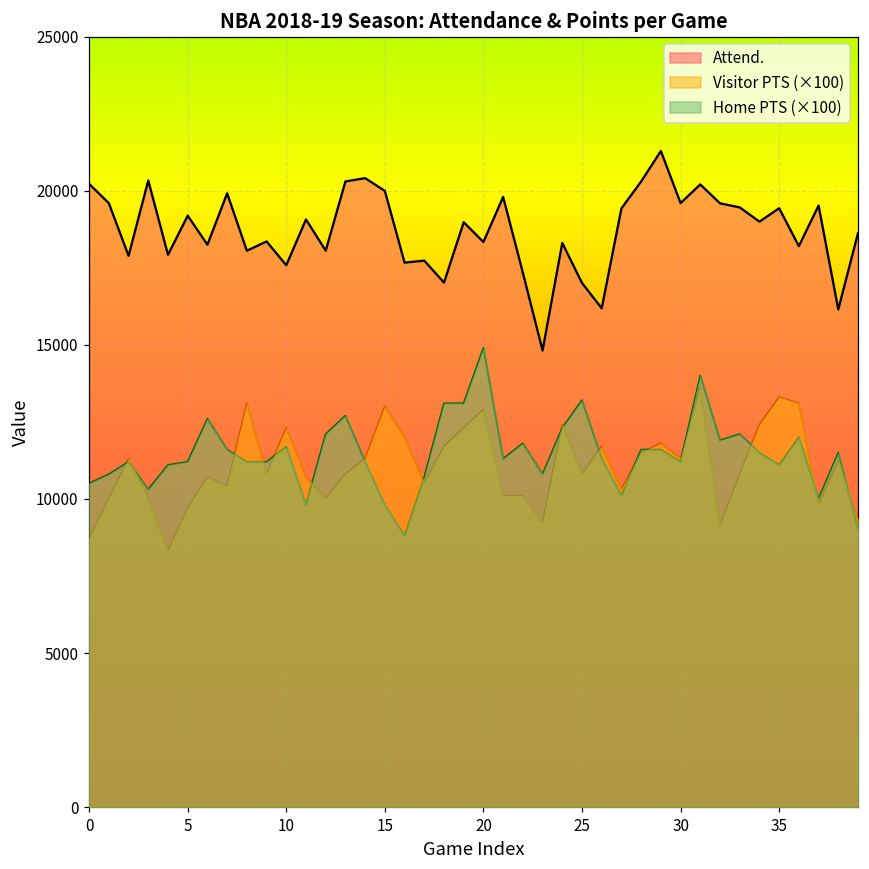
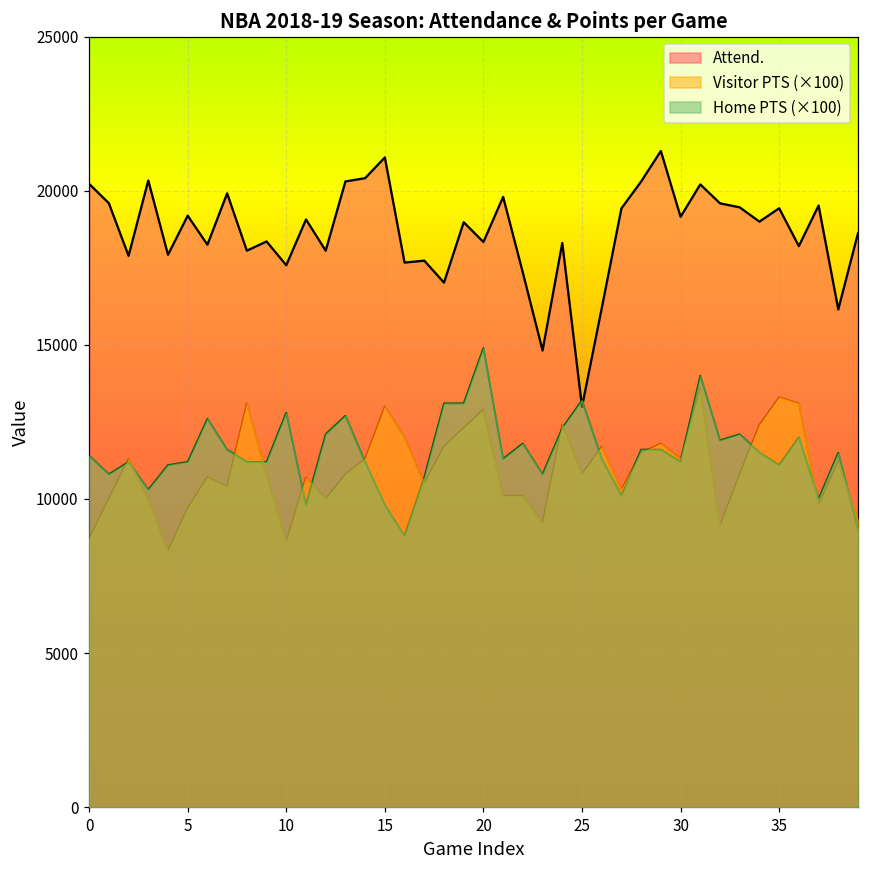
Home PTS (×100), 0: 10500 -> 11400
Visitor PTS (×100), 10: 12300 -> 8600
Home PTS (×100), 10: 11700 -> 12800
Attend., 15: 20000 -> 21100
Attend., 25: 17000 -> 13000
Attend., 30: 19600 -> 19200
